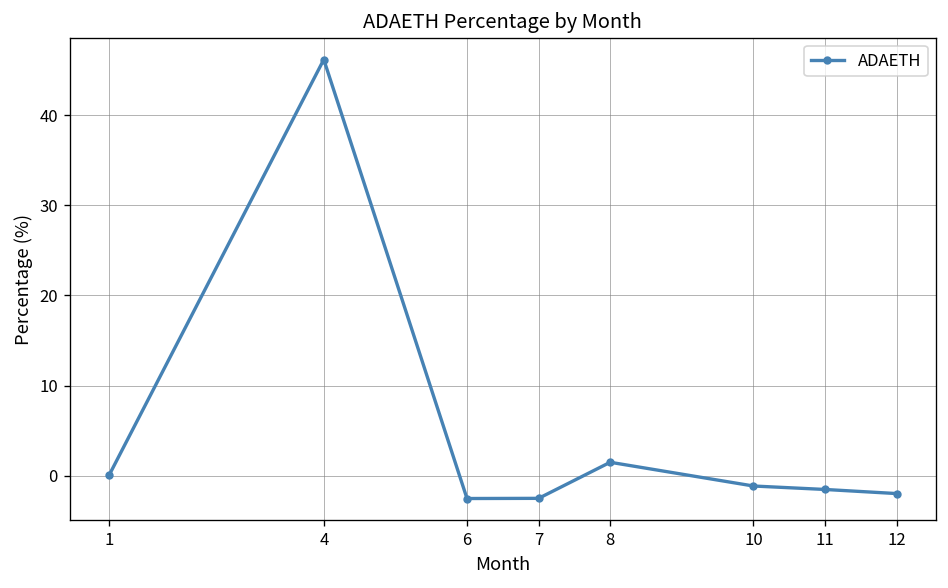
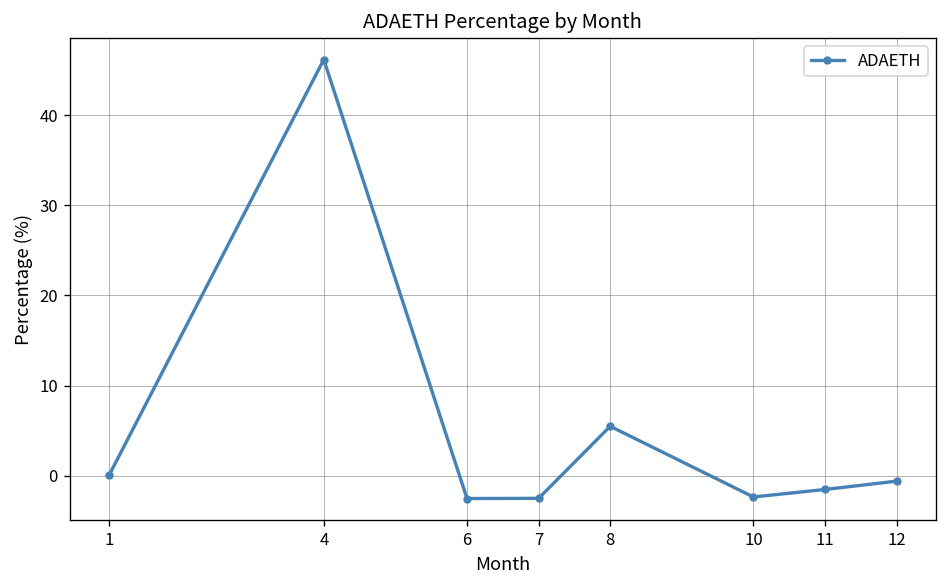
8: 1 -> 5
10: -1 -> -2
12: -2 -> -1
